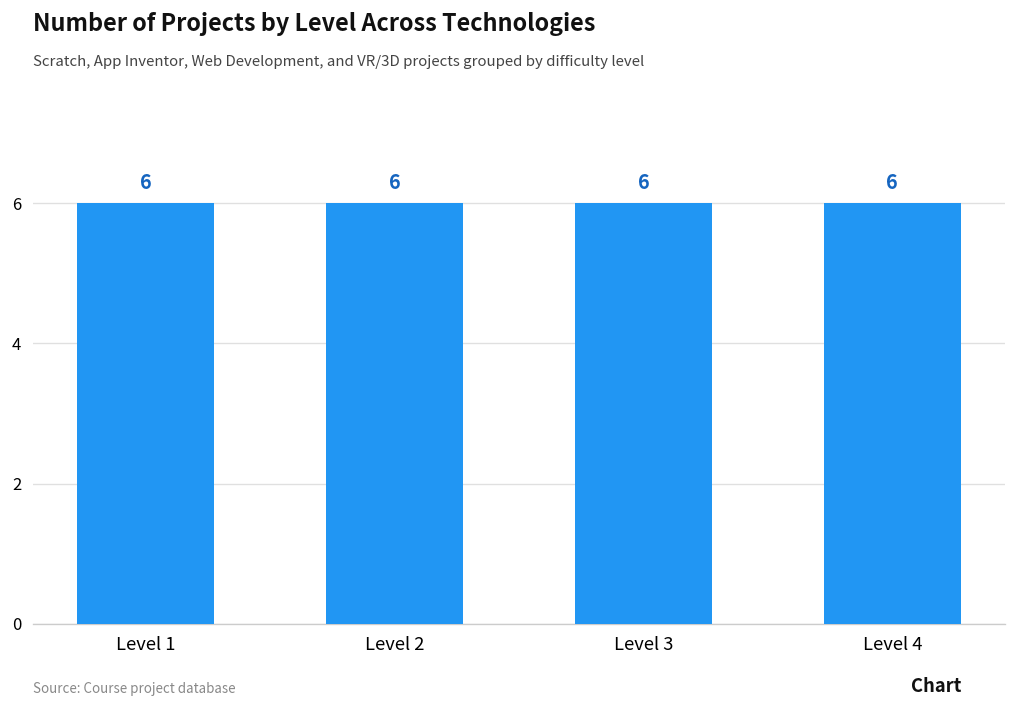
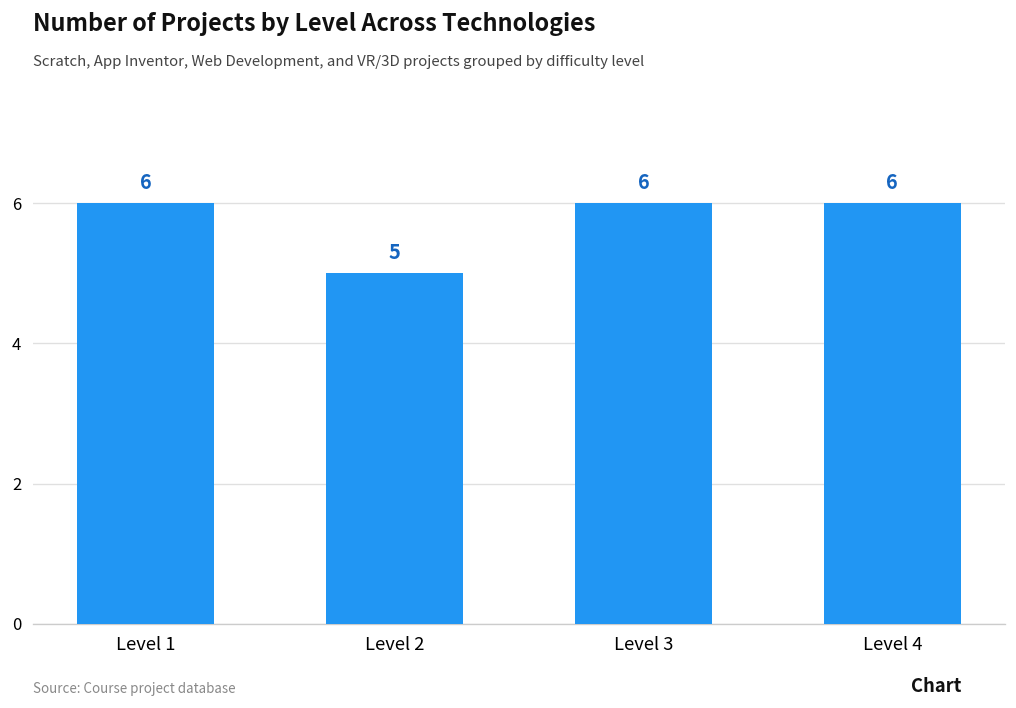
Level 2: 6 -> 5
